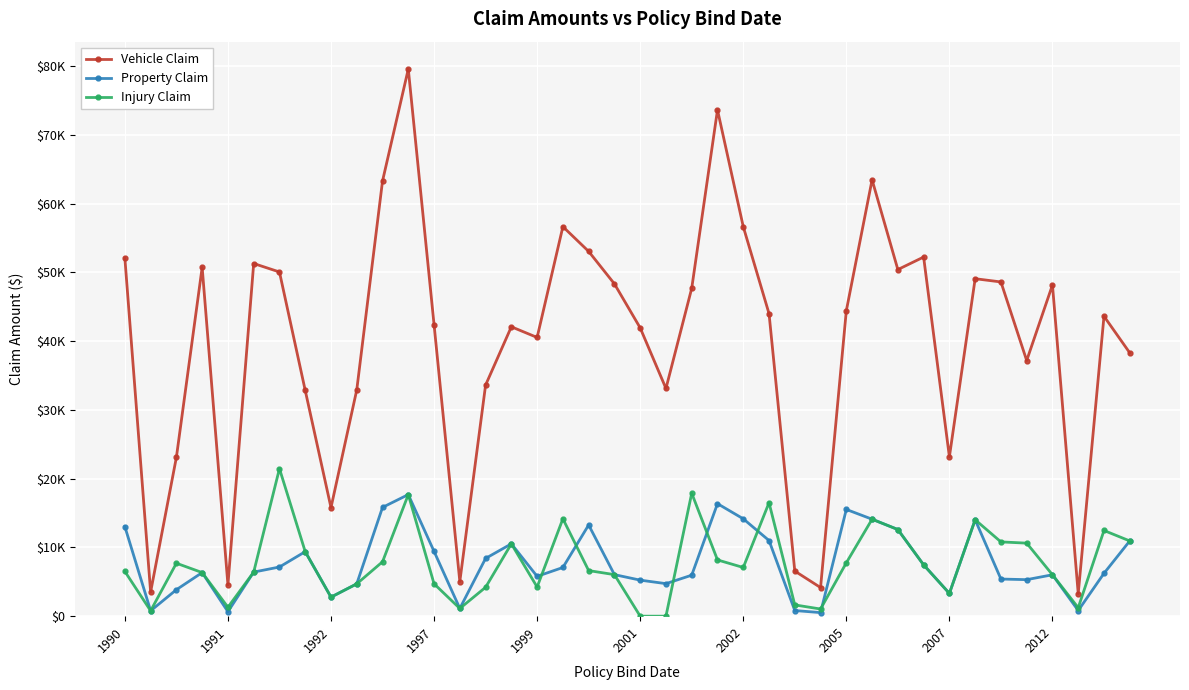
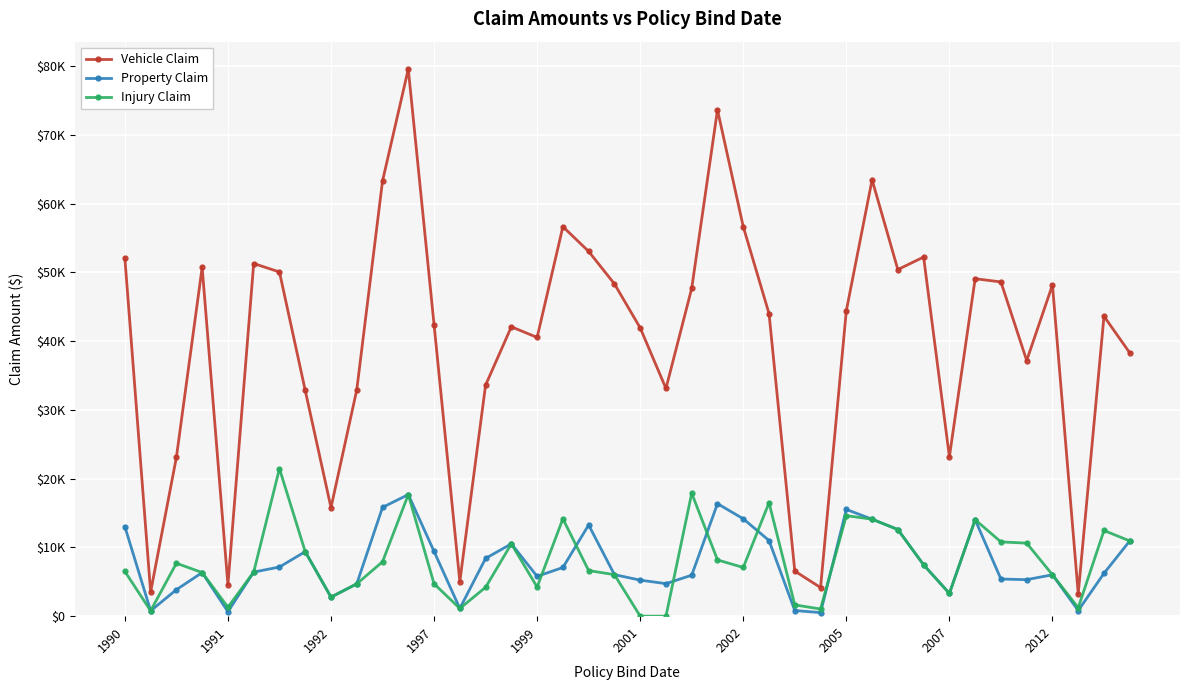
Injury Claim, 2005: $8000 -> $15000
